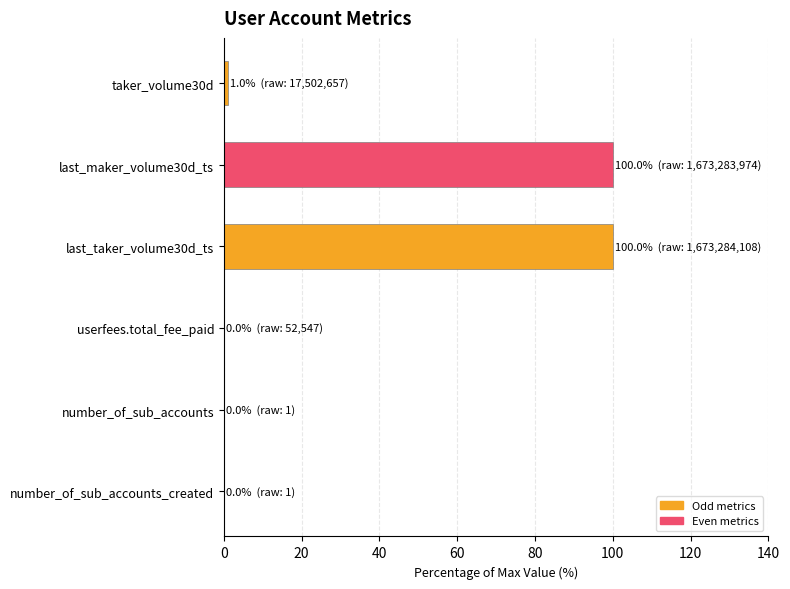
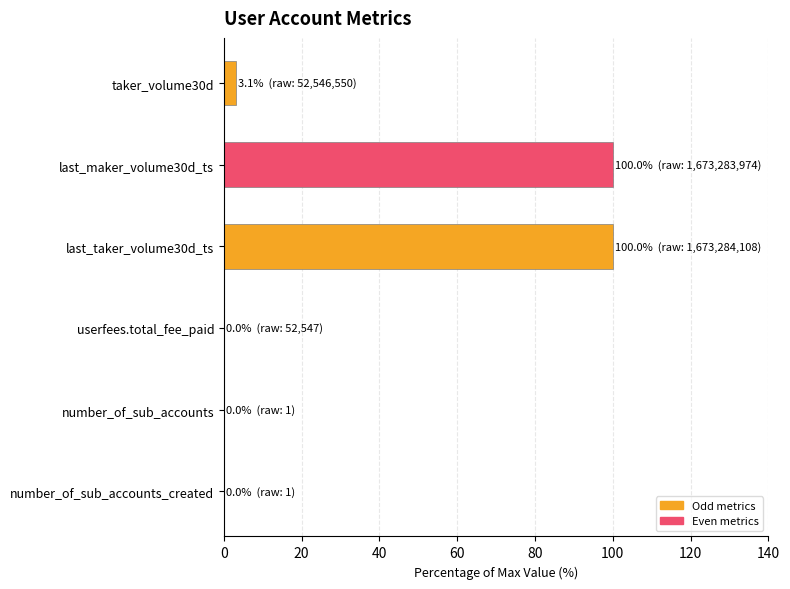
taker_volume30d: 1.0% (raw: 17,502,657) -> 3.1% (raw: 52,546,550)
